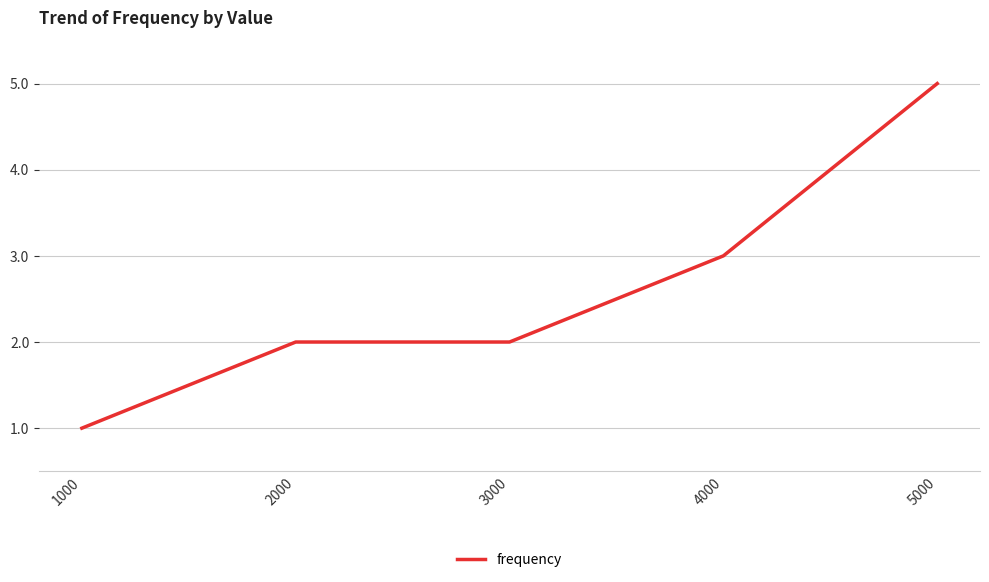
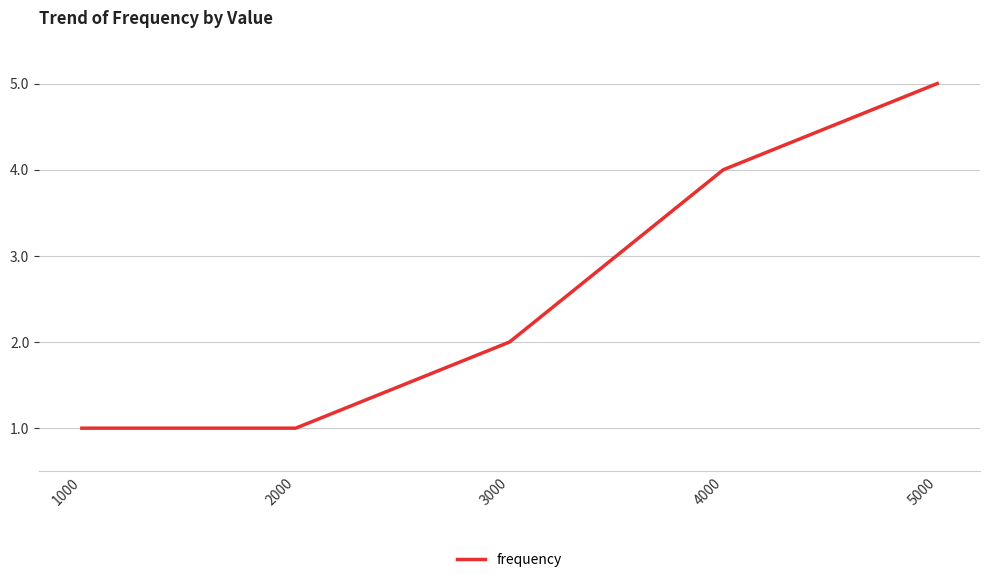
2000: 2 -> 1
4000: 3 -> 4
